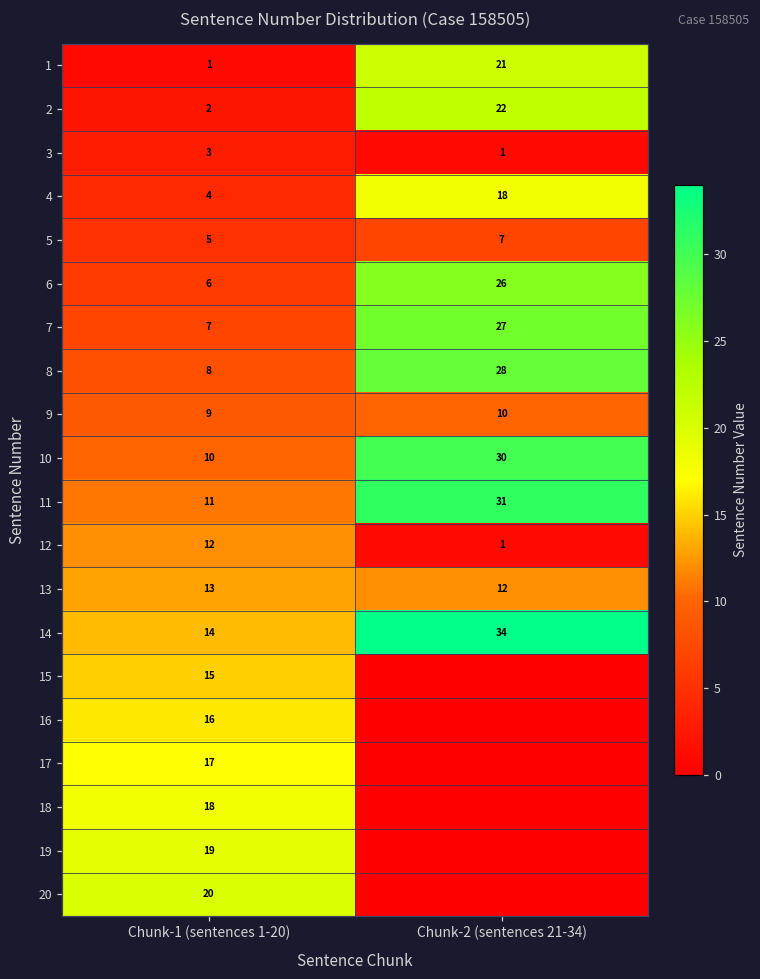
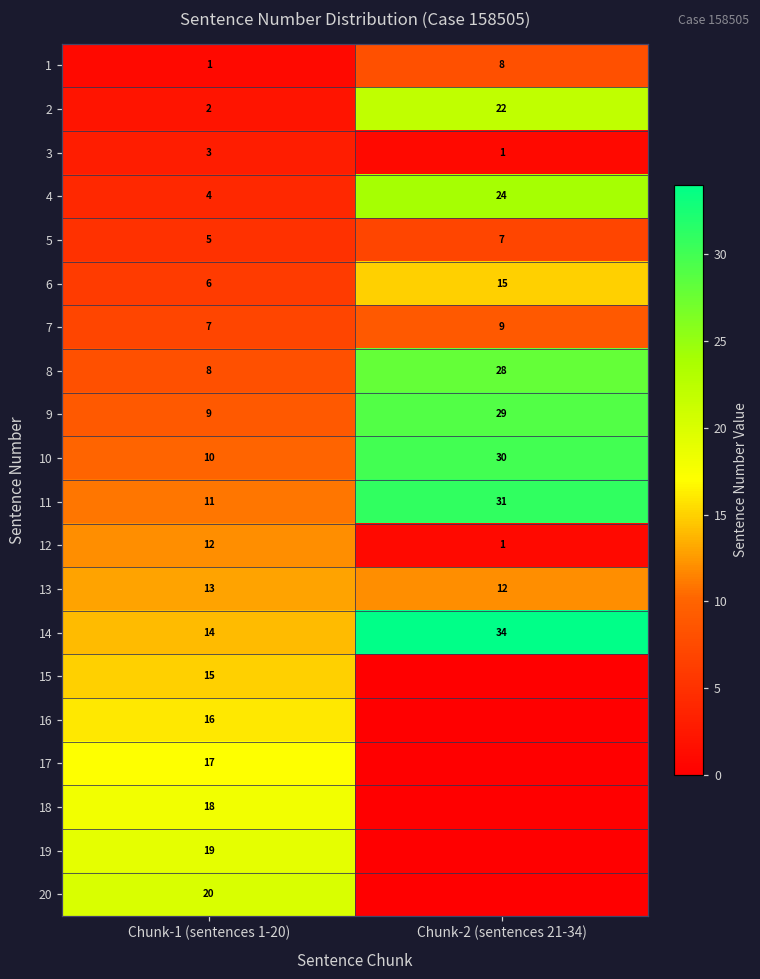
1, Chunk-2 (sentences 21-34): 21 -> 8
4, Chunk-2 (sentences 21-34): 18 -> 24
6, Chunk-2 (sentences 21-34): 26 -> 15
7, Chunk-2 (sentences 21-34): 27 -> 9
9, Chunk-2 (sentences 21-34): 10 -> 29
